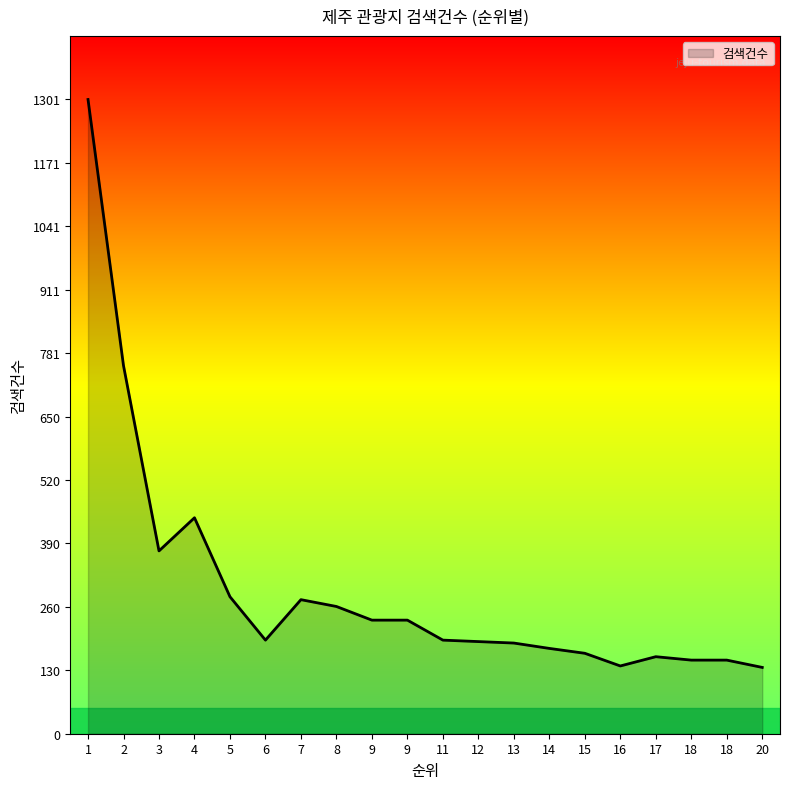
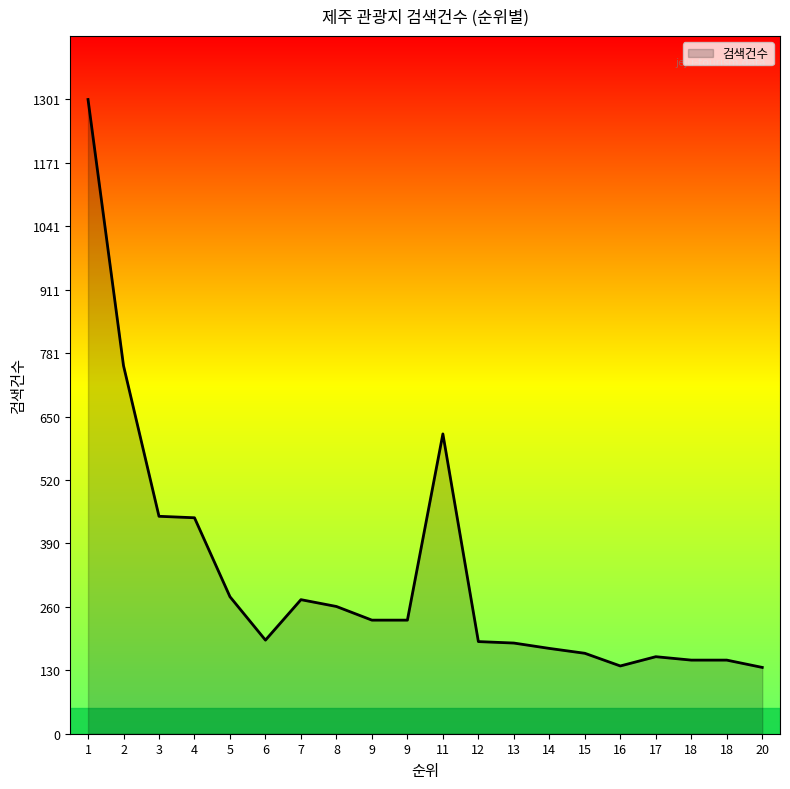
3: 380 -> 450
11: 190 -> 620
